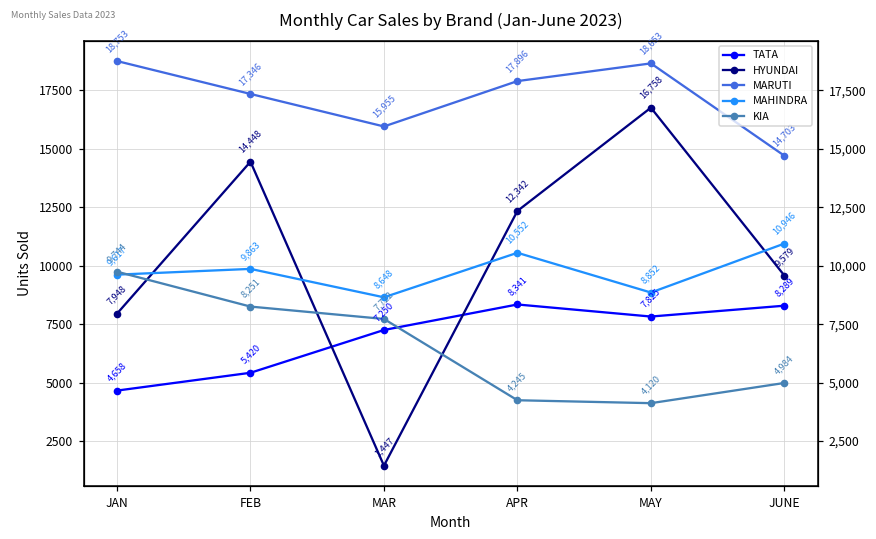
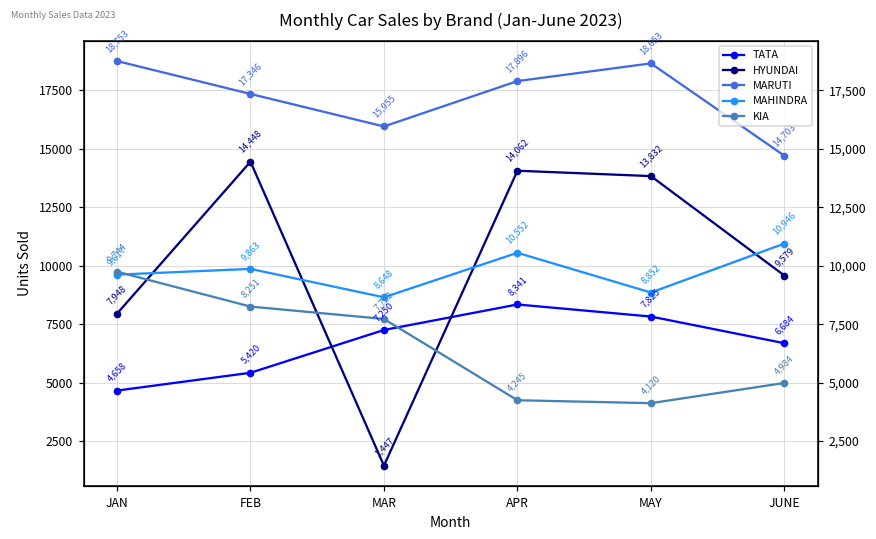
HYUNDAI, APR: 12,342 -> 14,062
HYUNDAI, MAY: 16,758 -> 13,832
TATA, JUNE: 8,289 -> 6,684
